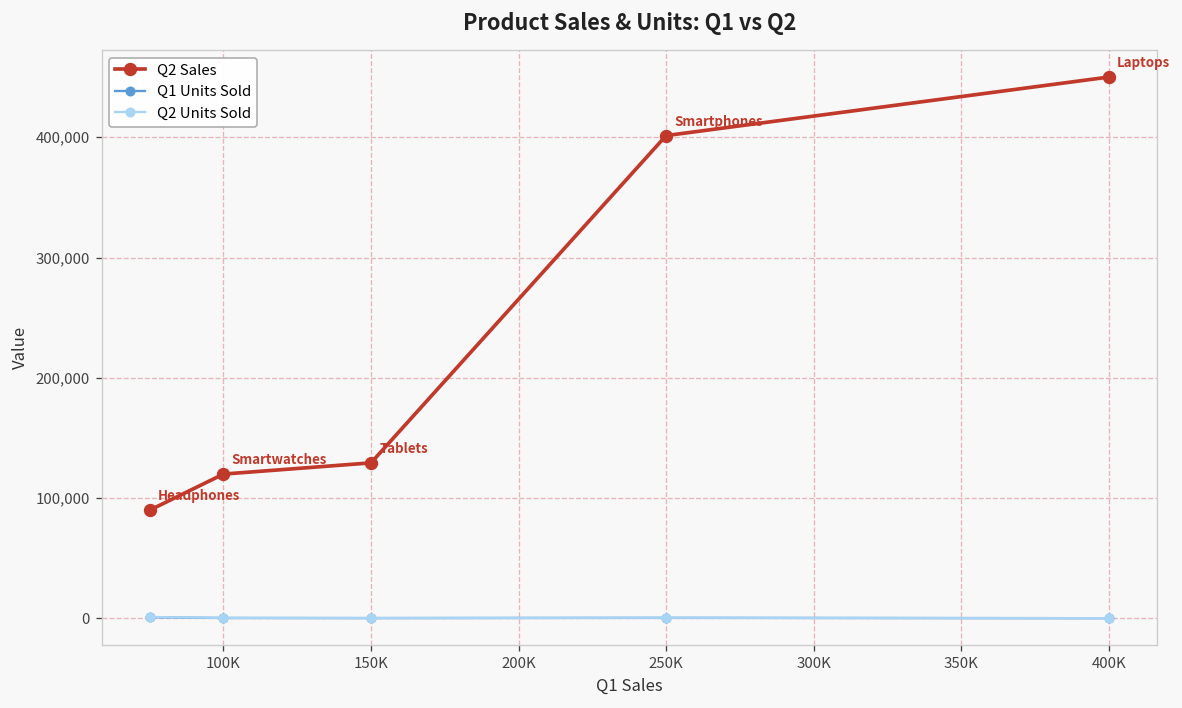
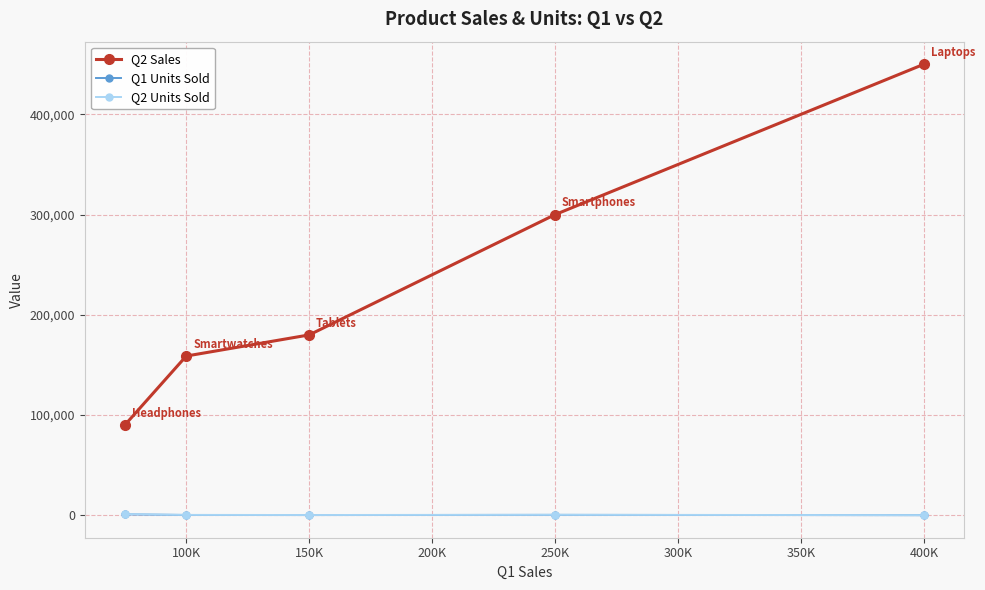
Q2 Sales, 100K: 120,000 -> 159,000
Q2 Sales, 150K: 129,000 -> 180,000
Q2 Sales, 250K: 401,000 -> 300,000
